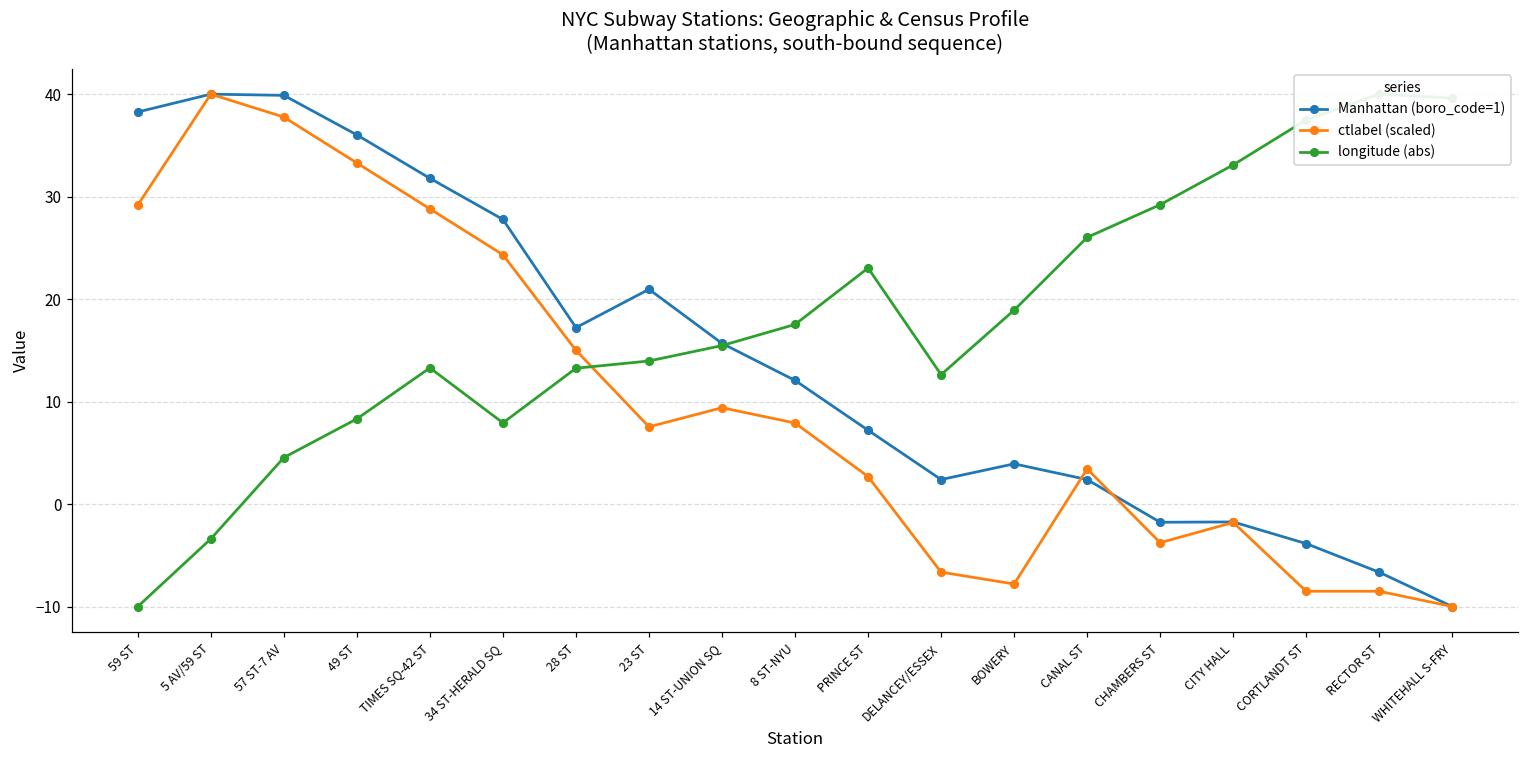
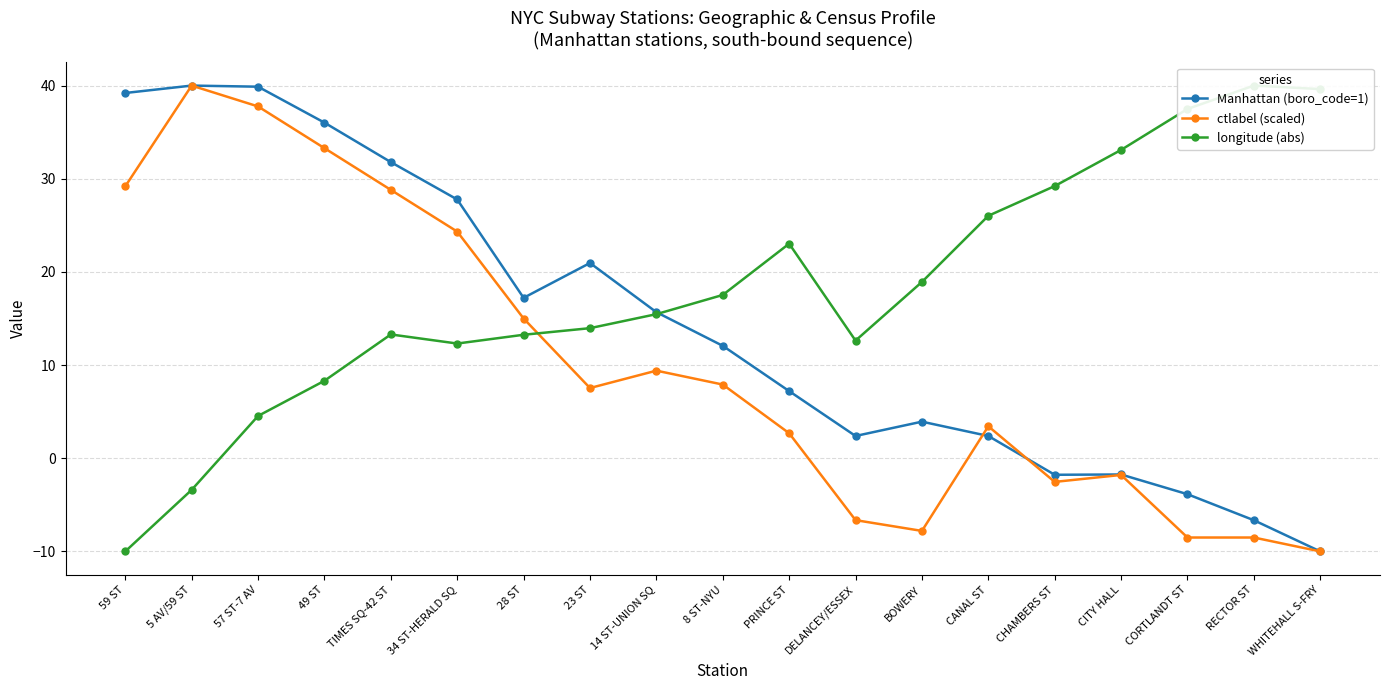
Manhattan (boro_code=1), 59 ST: 38 -> 39
longitude (abs), 34 ST-HERALD SQ: 8 -> 12
ctlabel (scaled), CHAMBERS ST: -4 -> -3
